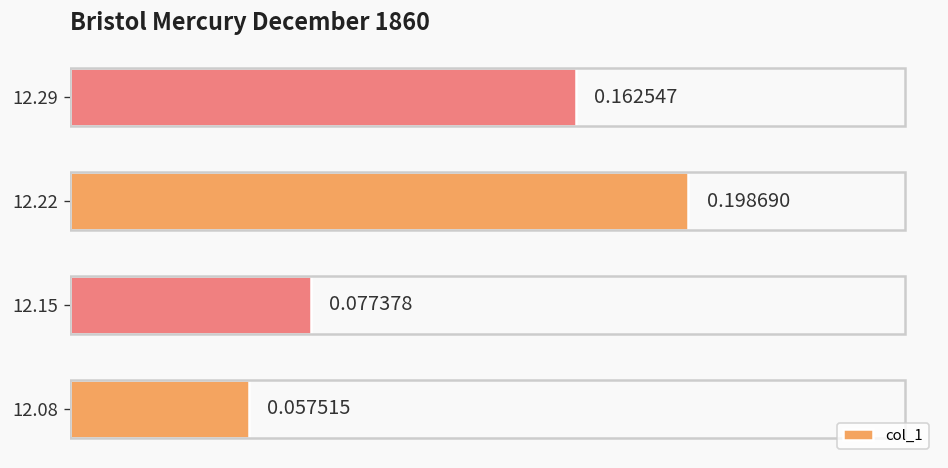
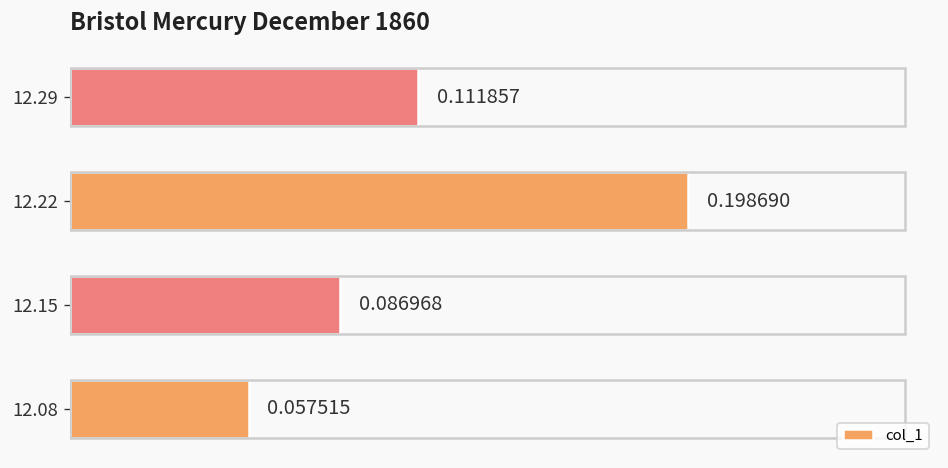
12.29: 0.162547 -> 0.111857
12.15: 0.077378 -> 0.086968
